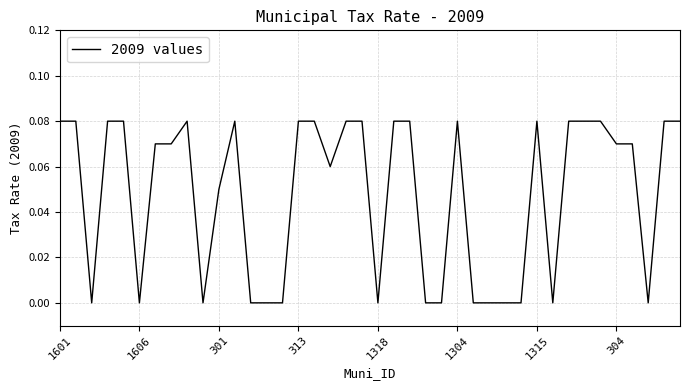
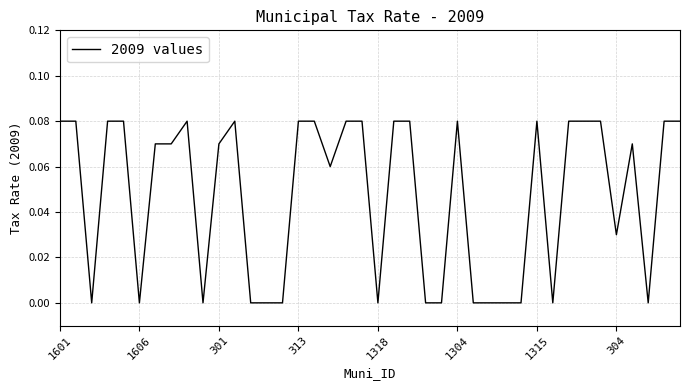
301: 0.05 -> 0.07
304: 0.07 -> 0.03
